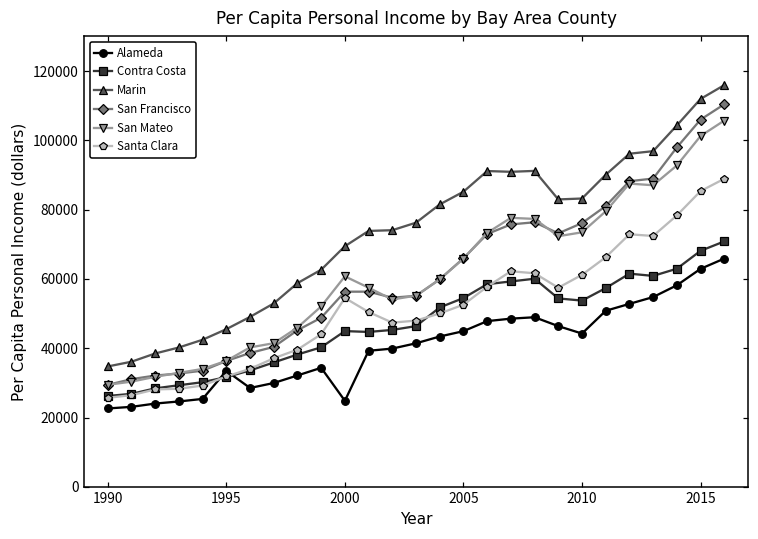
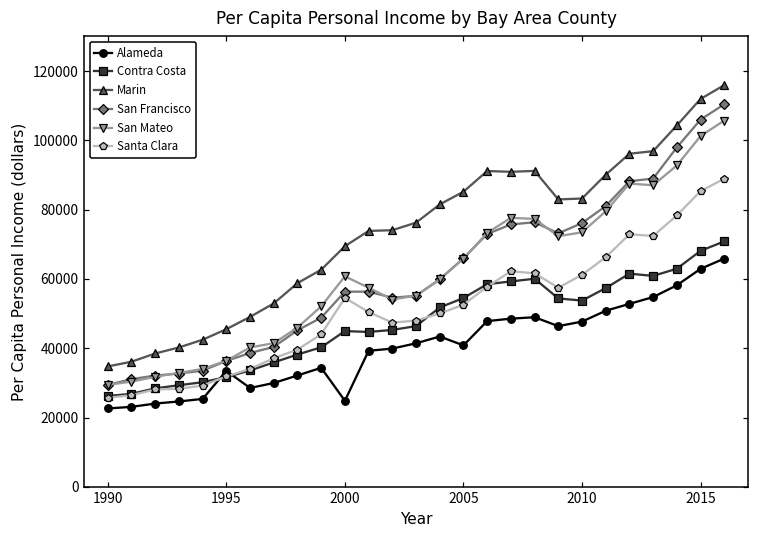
Alameda, 2005: 45000 -> 41000
Alameda, 2010: 44000 -> 48000
